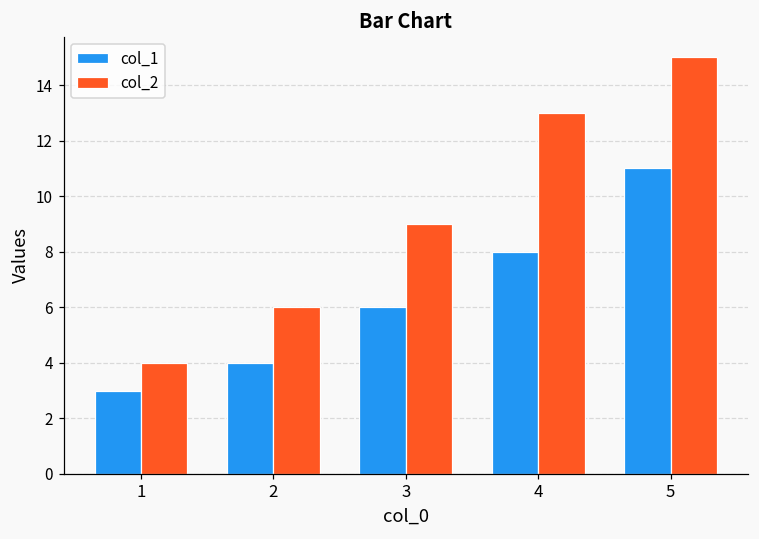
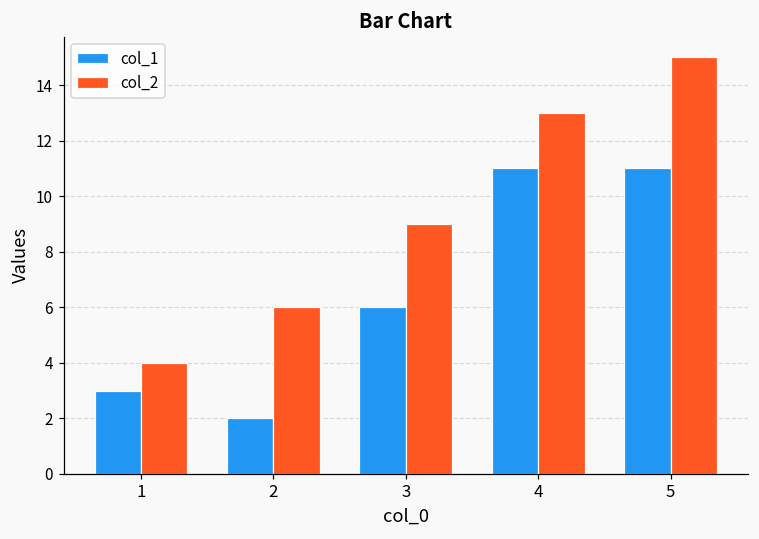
col_1, 2: 4 -> 2
col_1, 4: 8 -> 11
